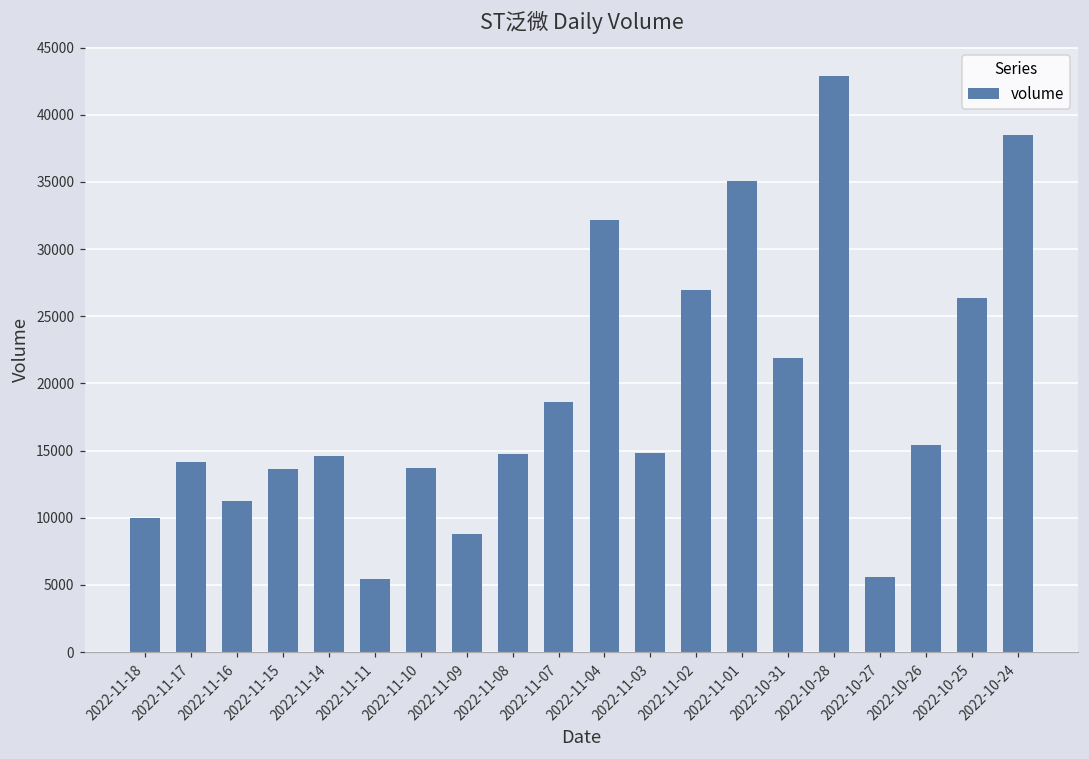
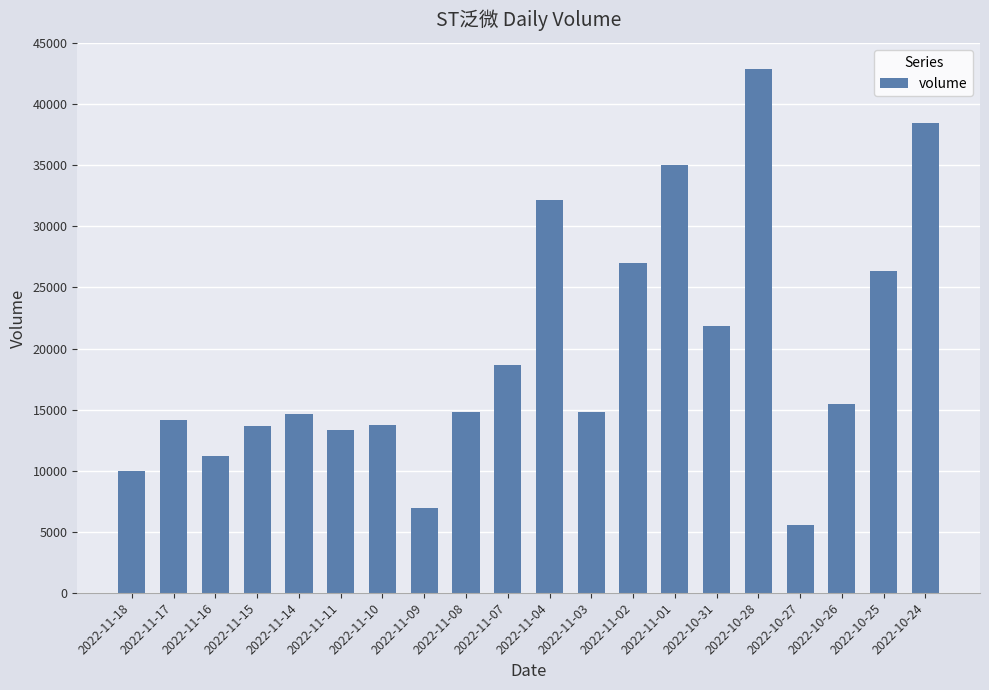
2022-11-11: 5400 -> 13300
2022-11-09: 8800 -> 7000
